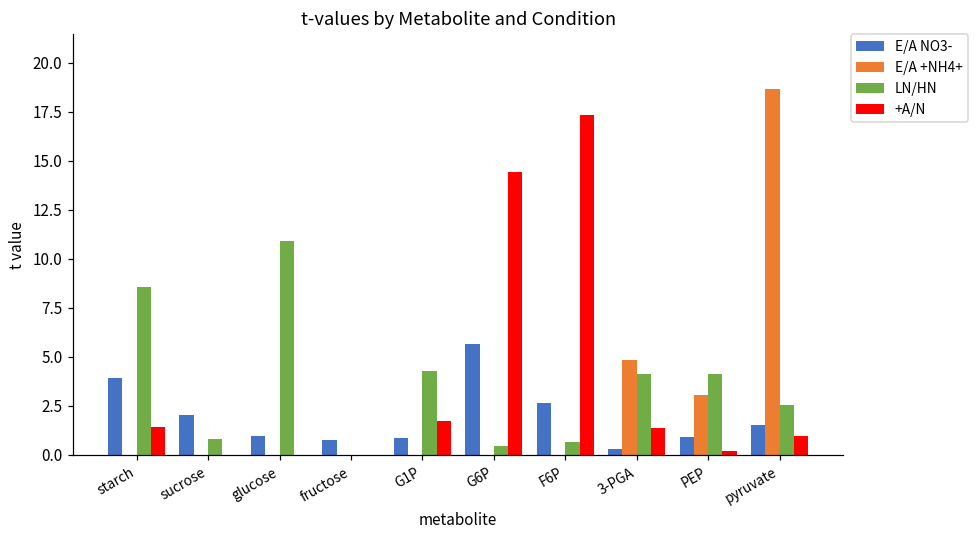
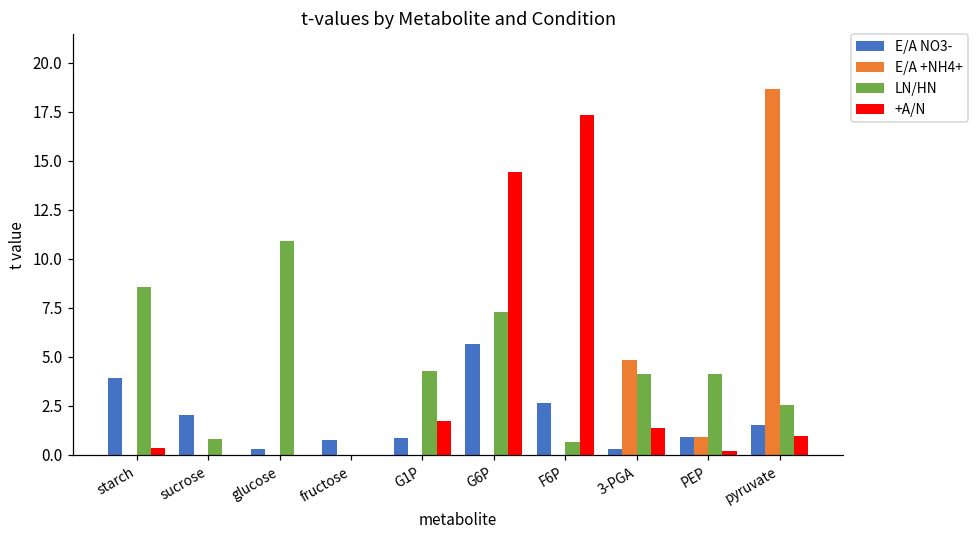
+A/N, starch: 1.4 -> 0.4
E/A NO3-, glucose: 1.0 -> 0.3
LN/HN, G6P: 0.4 -> 7.3
E/A +NH4+, PEP: 3.1 -> 0.9
